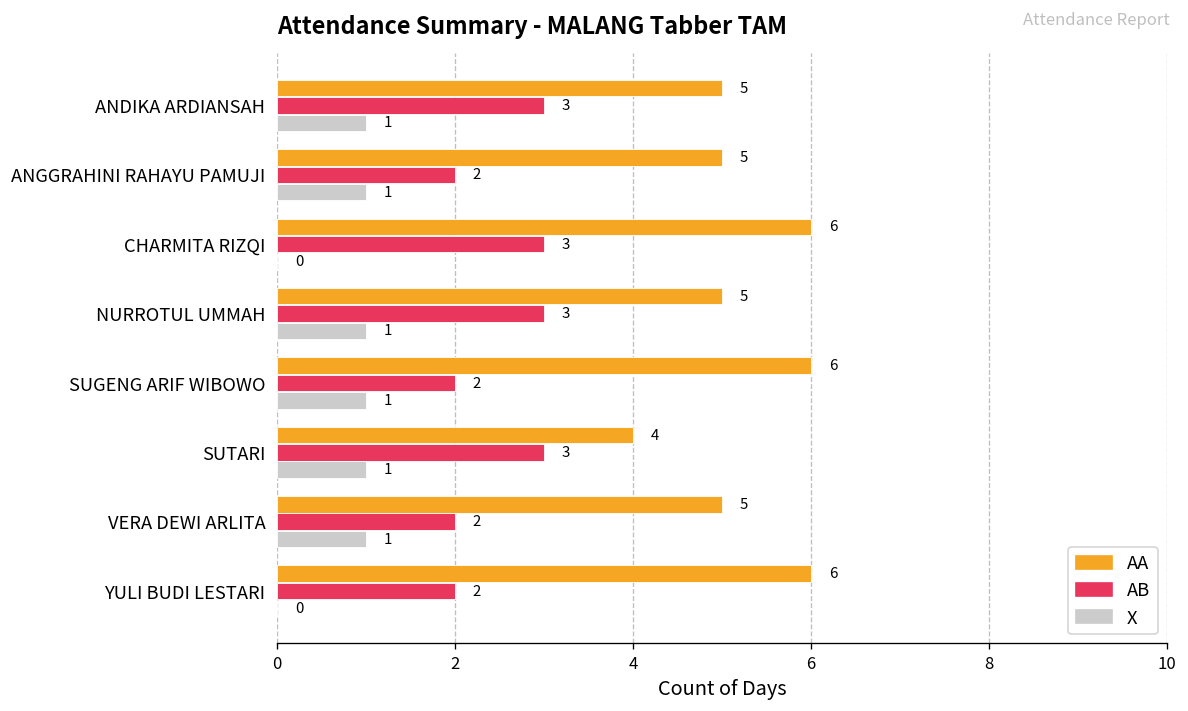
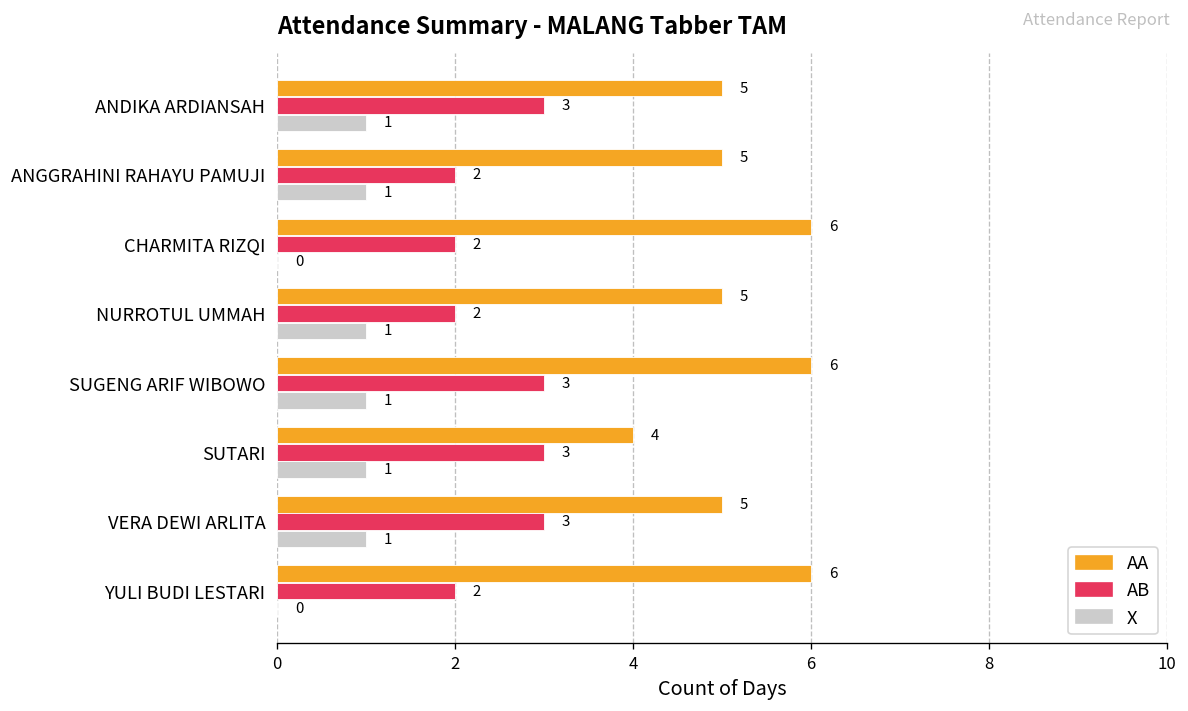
AB, CHARMITA RIZQI: 3 -> 2
AB, NURROTUL UMMAH: 3 -> 2
AB, SUGENG ARIF WIBOWO: 2 -> 3
AB, VERA DEWI ARLITA: 2 -> 3
